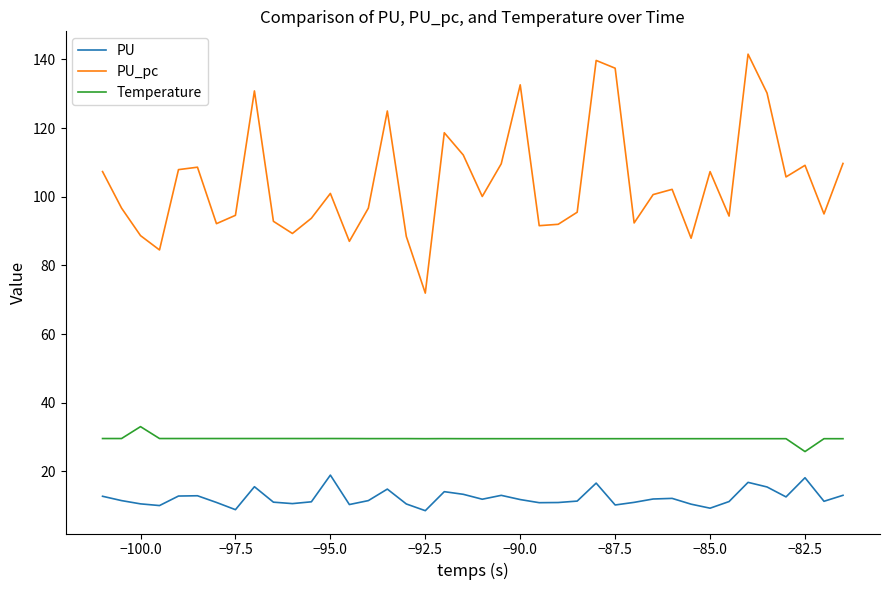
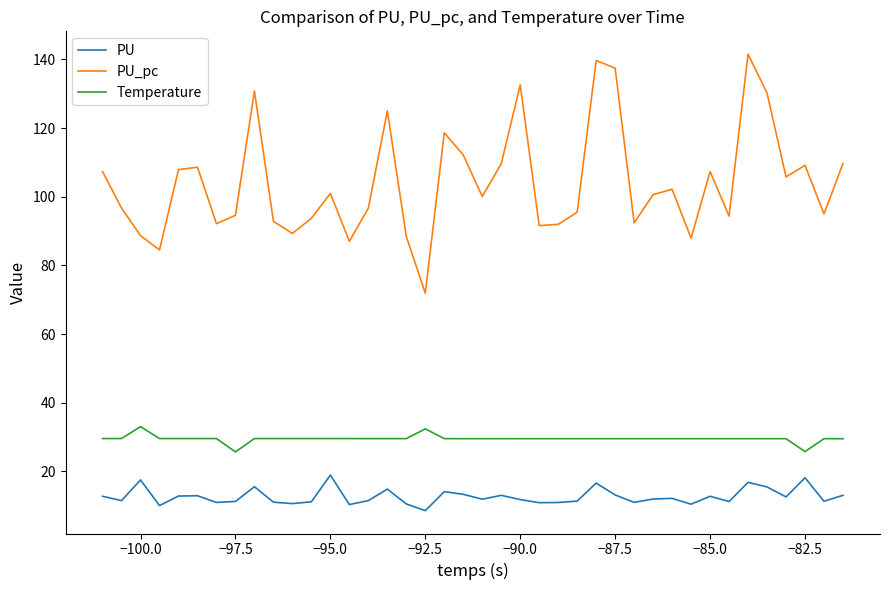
PU, −100.0: 11 -> 17
PU, −97.5: 9 -> 11
Temperature, −97.5: 30 -> 26
Temperature, −92.5: 30 -> 32
PU, −87.5: 10 -> 13
PU, −85.0: 9 -> 13
